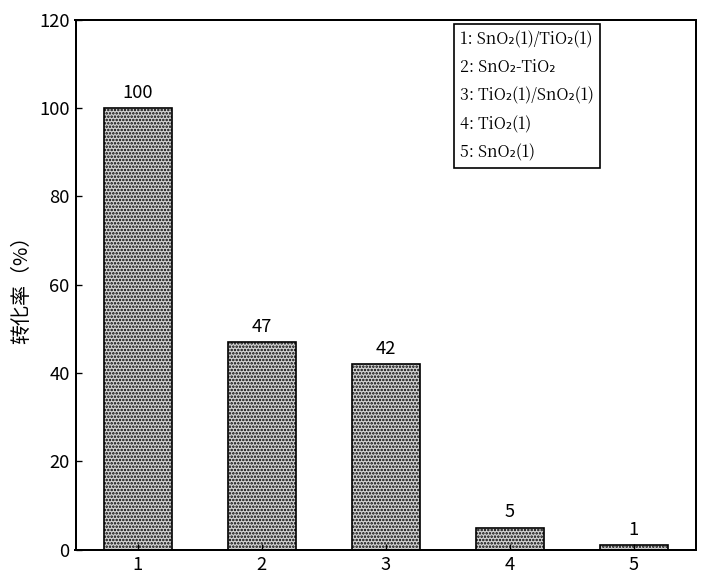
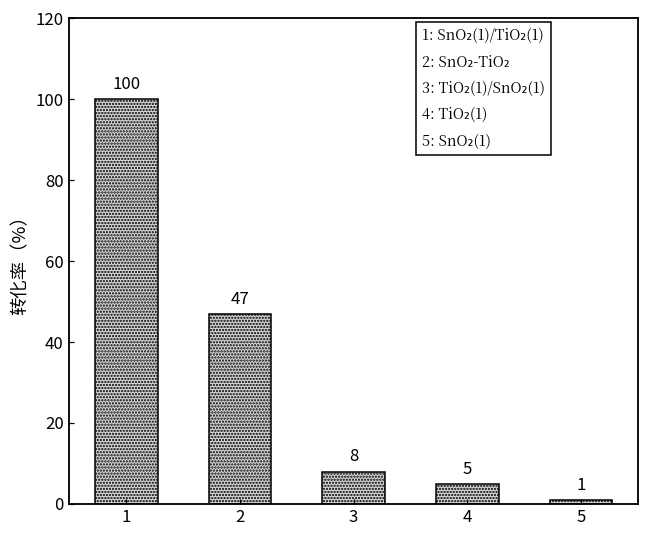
3: 42 -> 8
